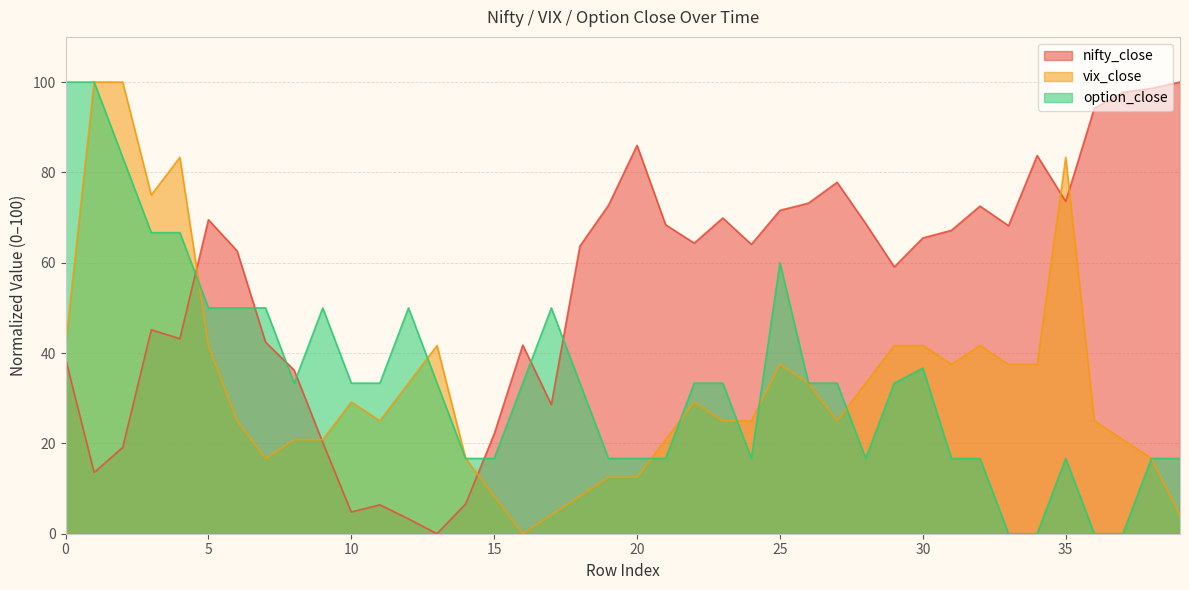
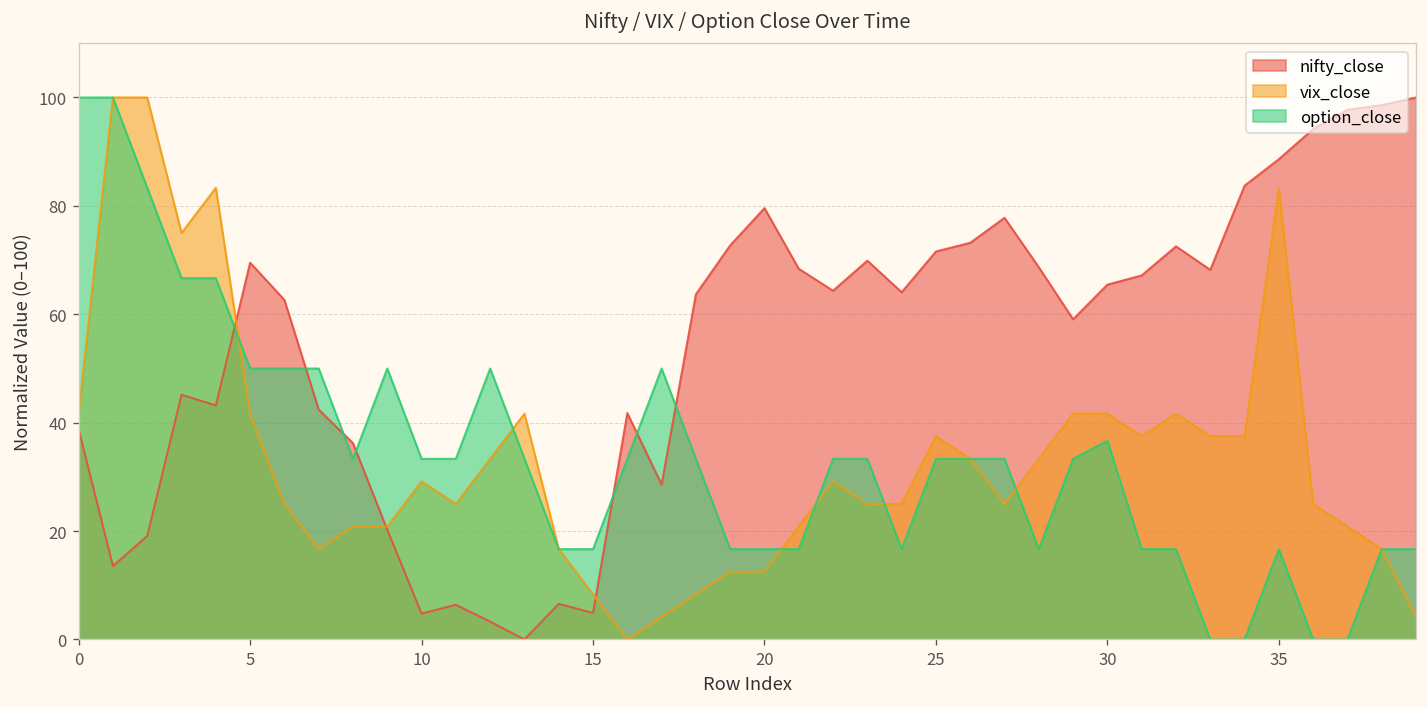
nifty_close, 15: 22 -> 5
nifty_close, 20: 86 -> 80
option_close, 25: 60 -> 33
nifty_close, 35: 74 -> 89
